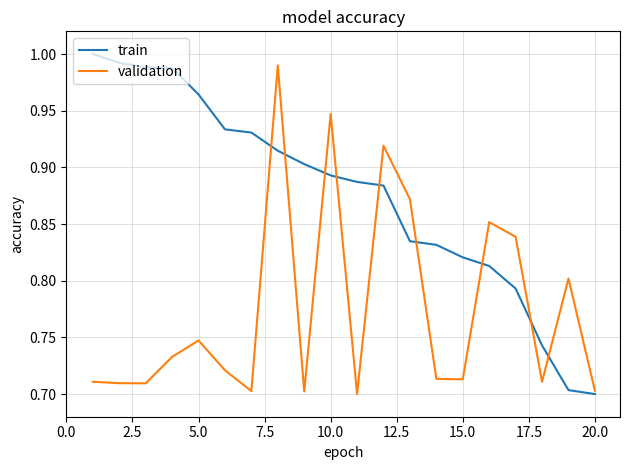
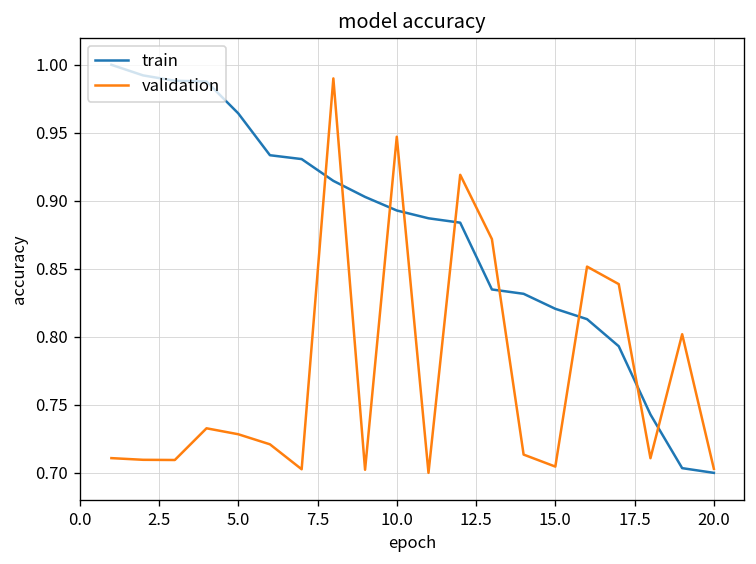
validation, 5.0: 0.747 -> 0.728
validation, 15.0: 0.713 -> 0.705
